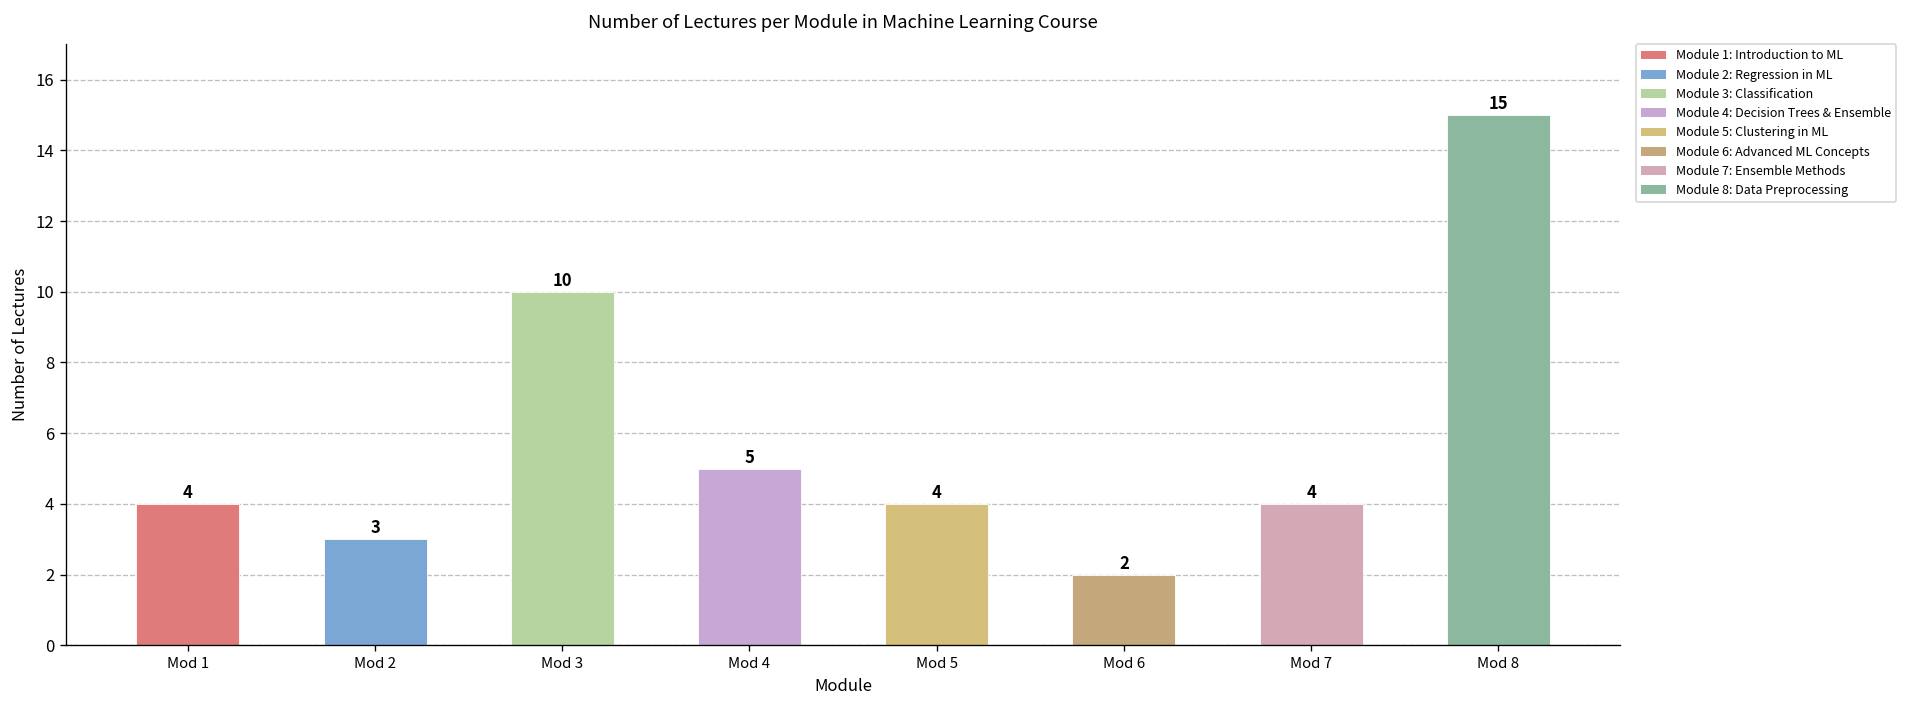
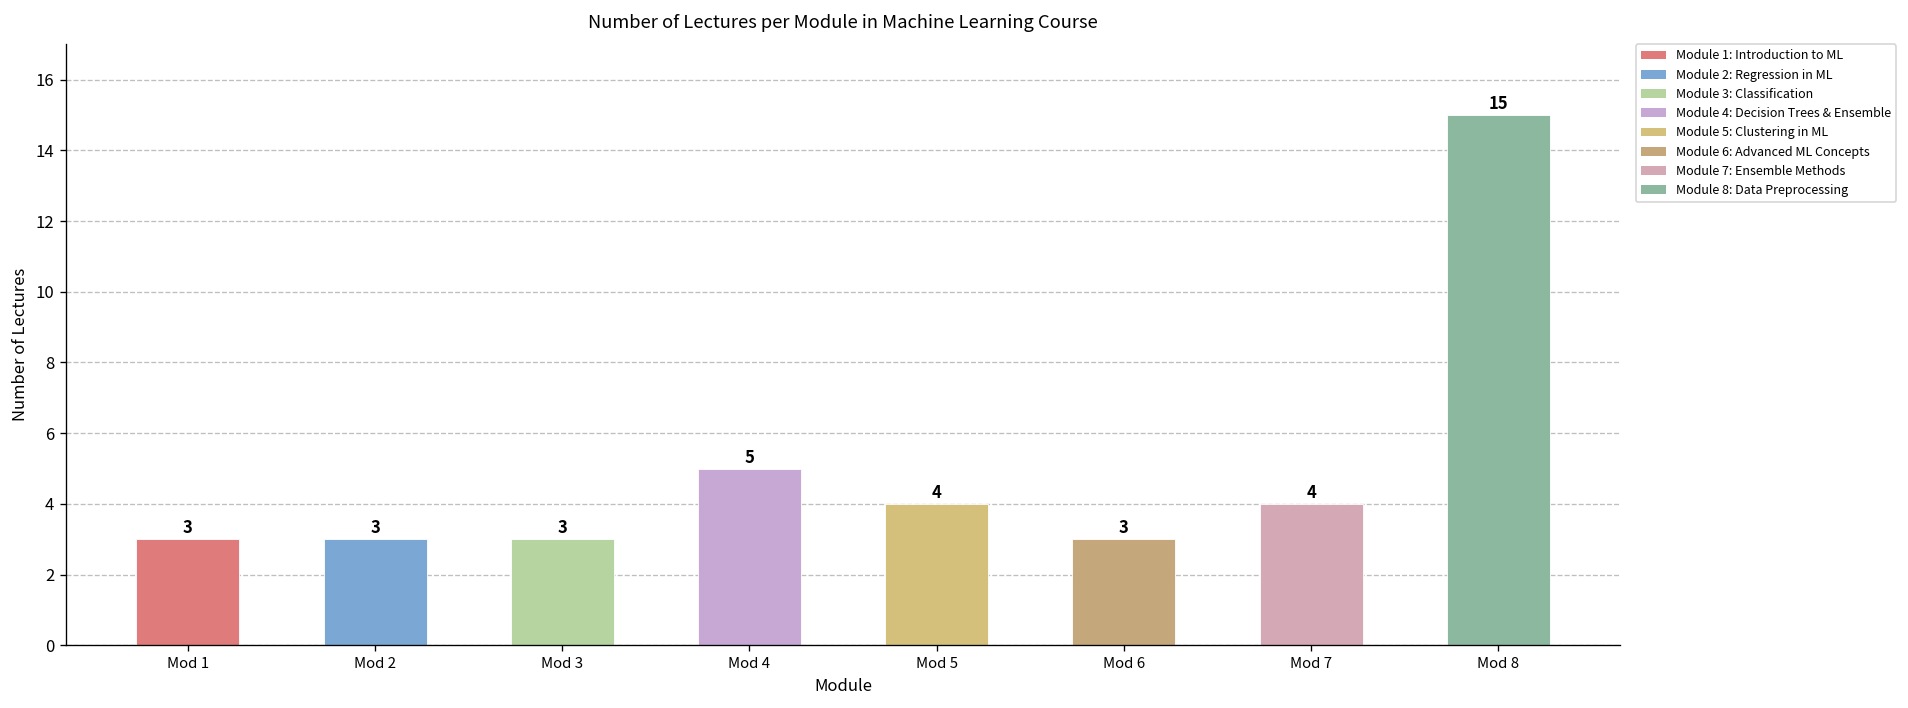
Mod 1: 4 -> 3
Mod 3: 10 -> 3
Mod 6: 2 -> 3
